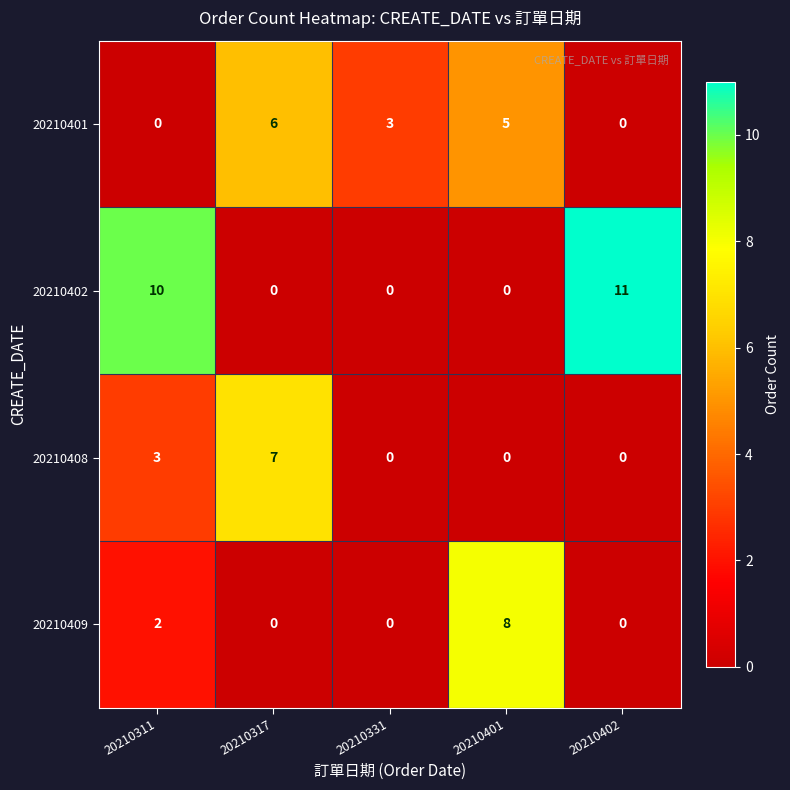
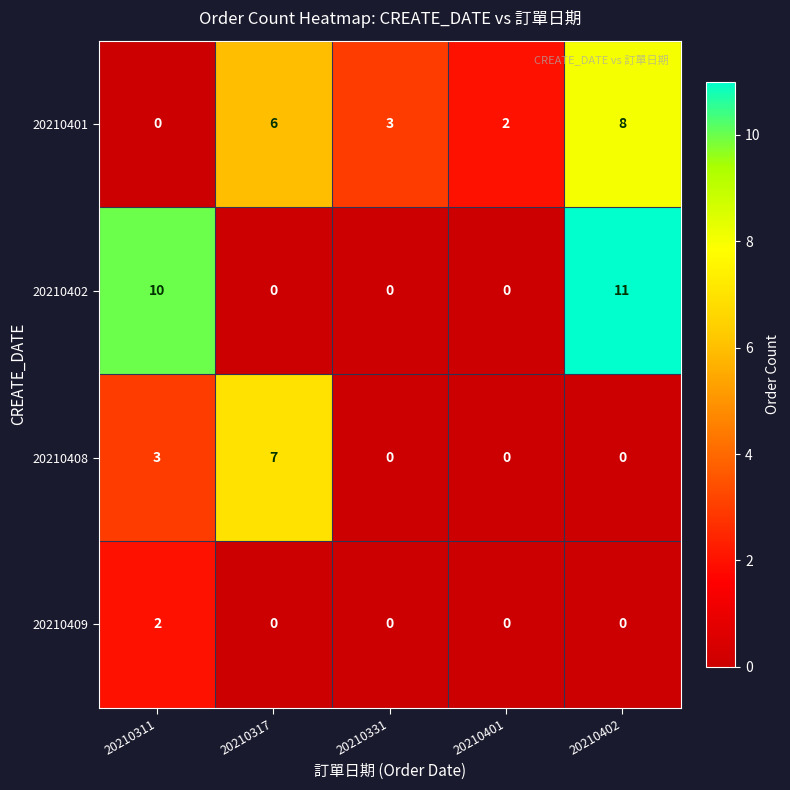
20210401, 20210401: 5 -> 2
20210401, 20210402: 0 -> 8
20210409, 20210401: 8 -> 0
